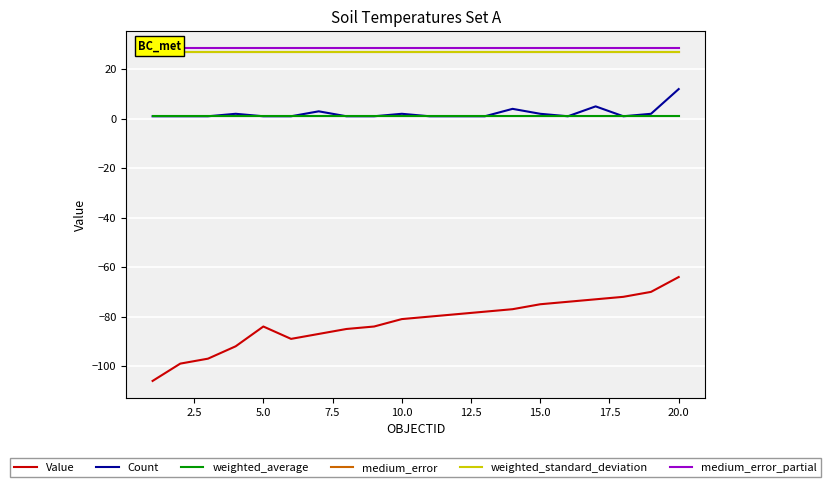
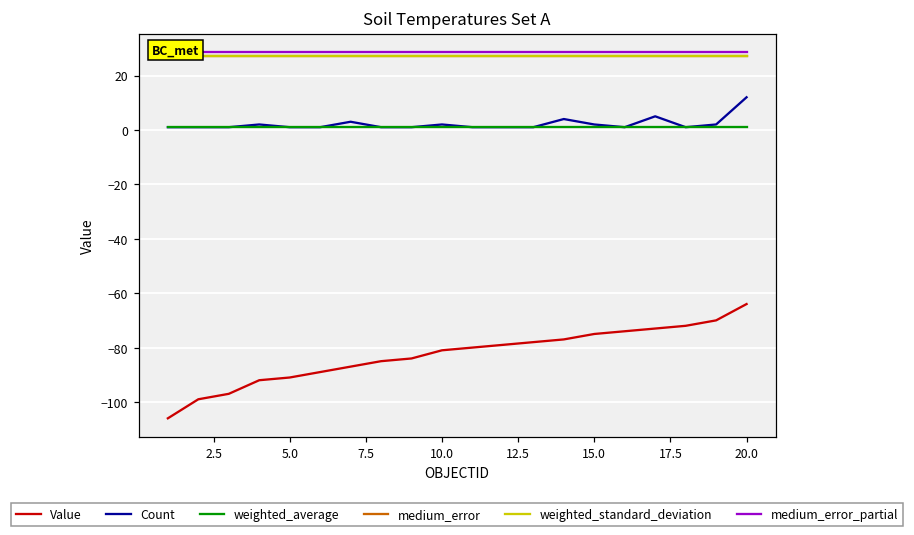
Value, 5.0: -84 -> -91
